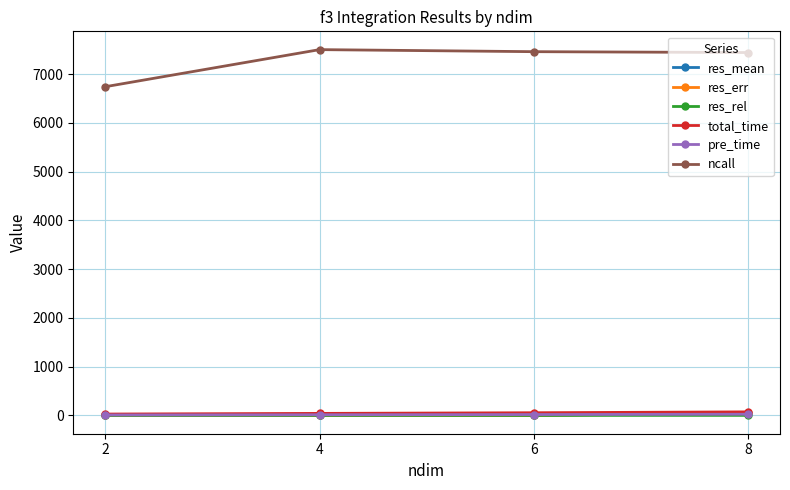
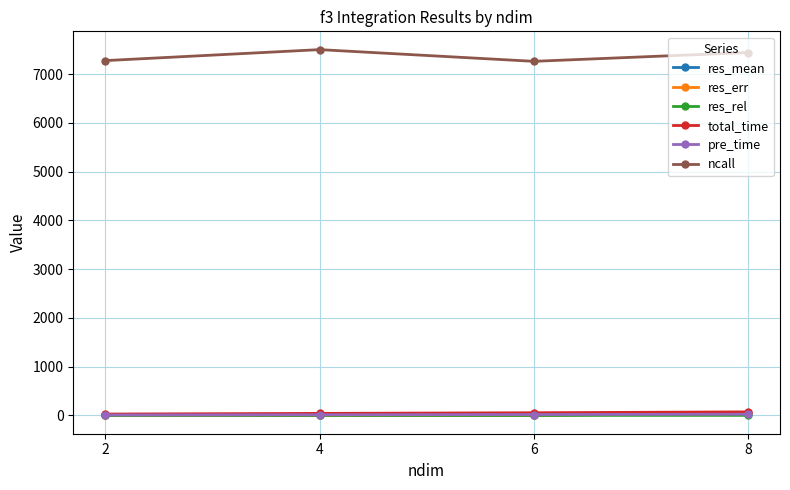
ncall, 2: 6700 -> 7300
ncall, 6: 7500 -> 7300
